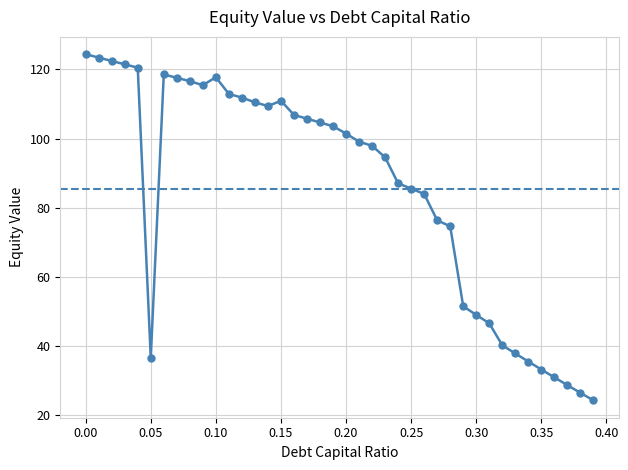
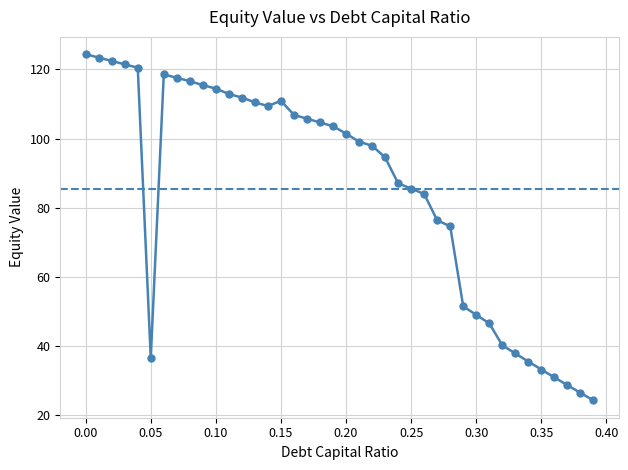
0.10: 118 -> 114
